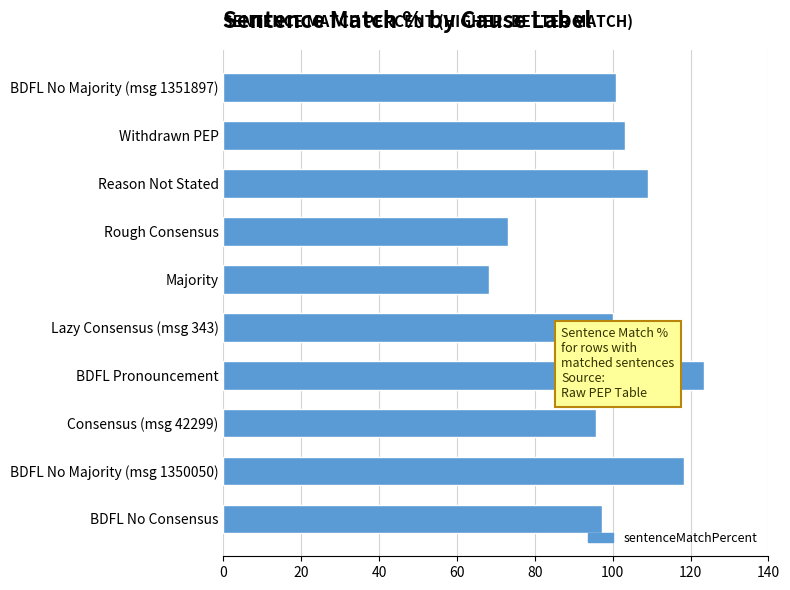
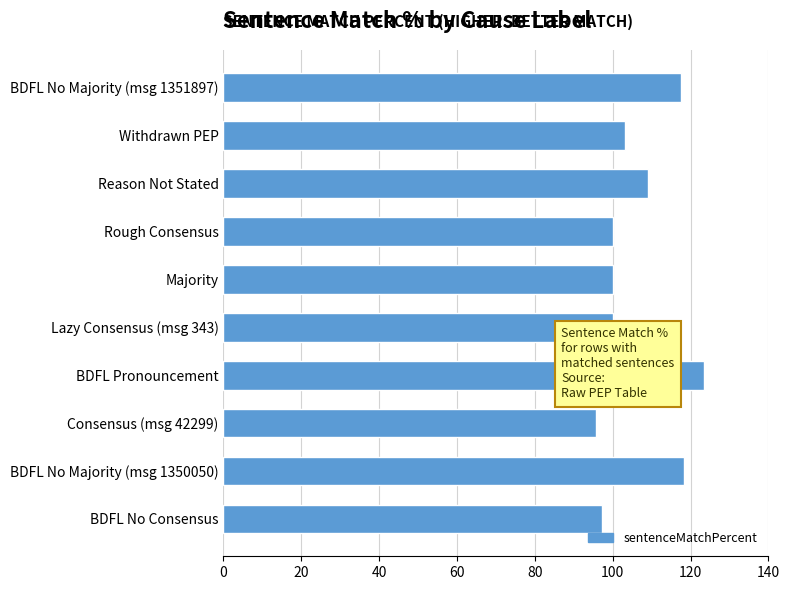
BDFL No Majority (msg 1351897): 101 -> 118
Rough Consensus: 73 -> 100
Majority: 68 -> 100
